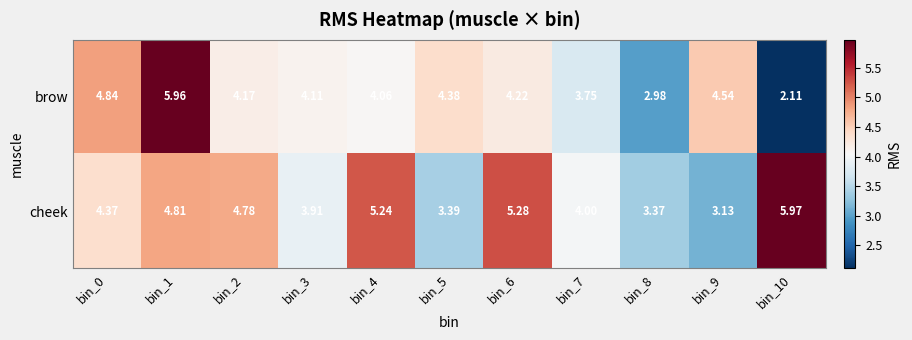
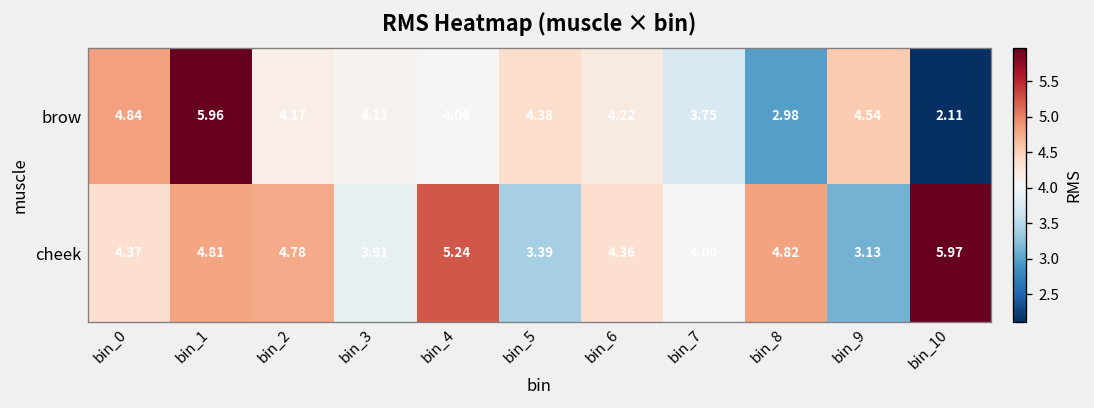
cheek, bin_6: 5.28 -> 4.36
cheek, bin_8: 3.37 -> 4.82
